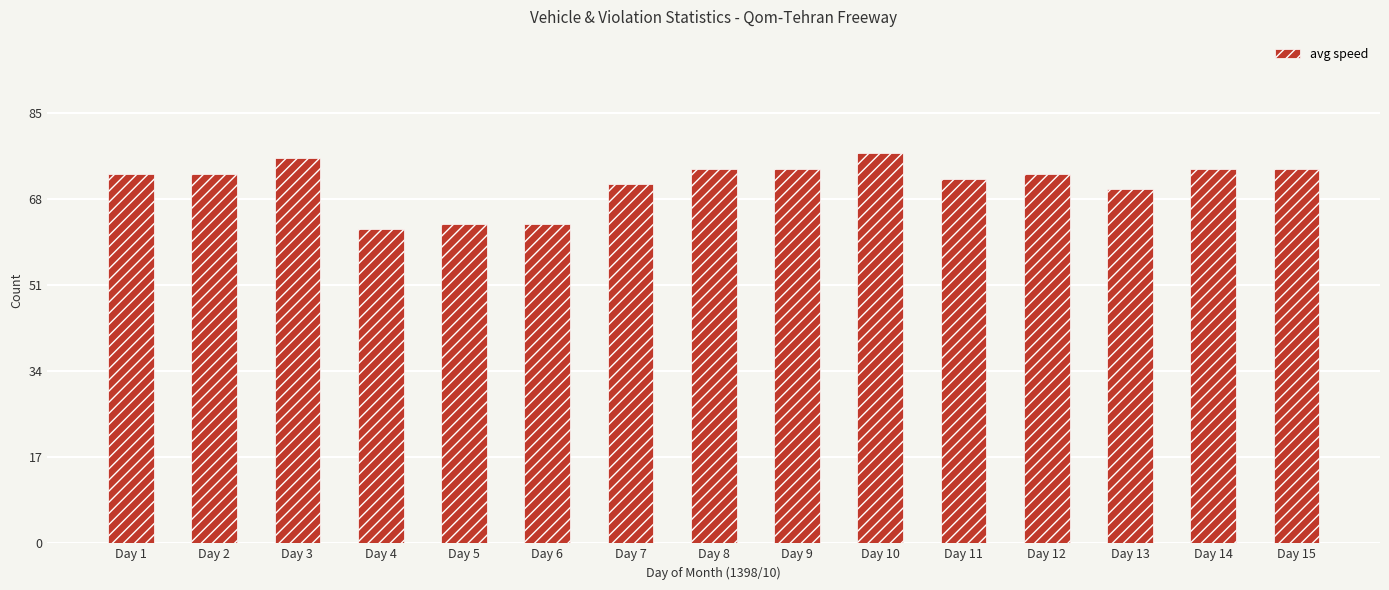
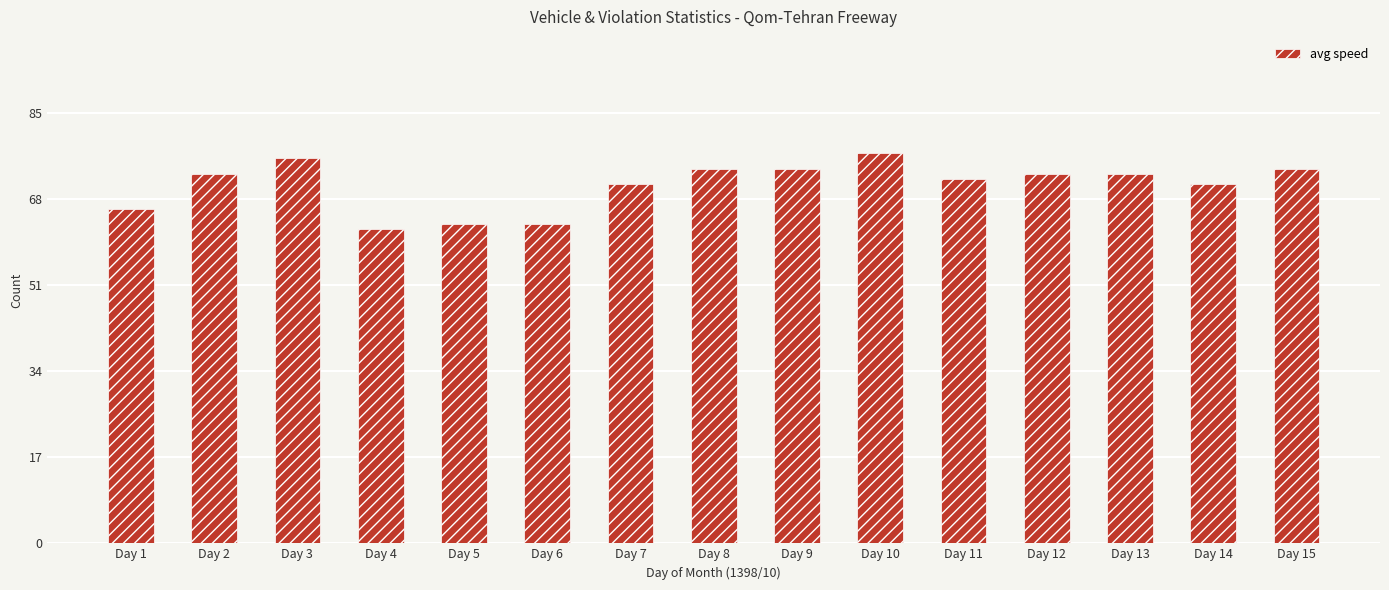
Day 1: 73 -> 66
Day 13: 70 -> 73
Day 14: 74 -> 71
